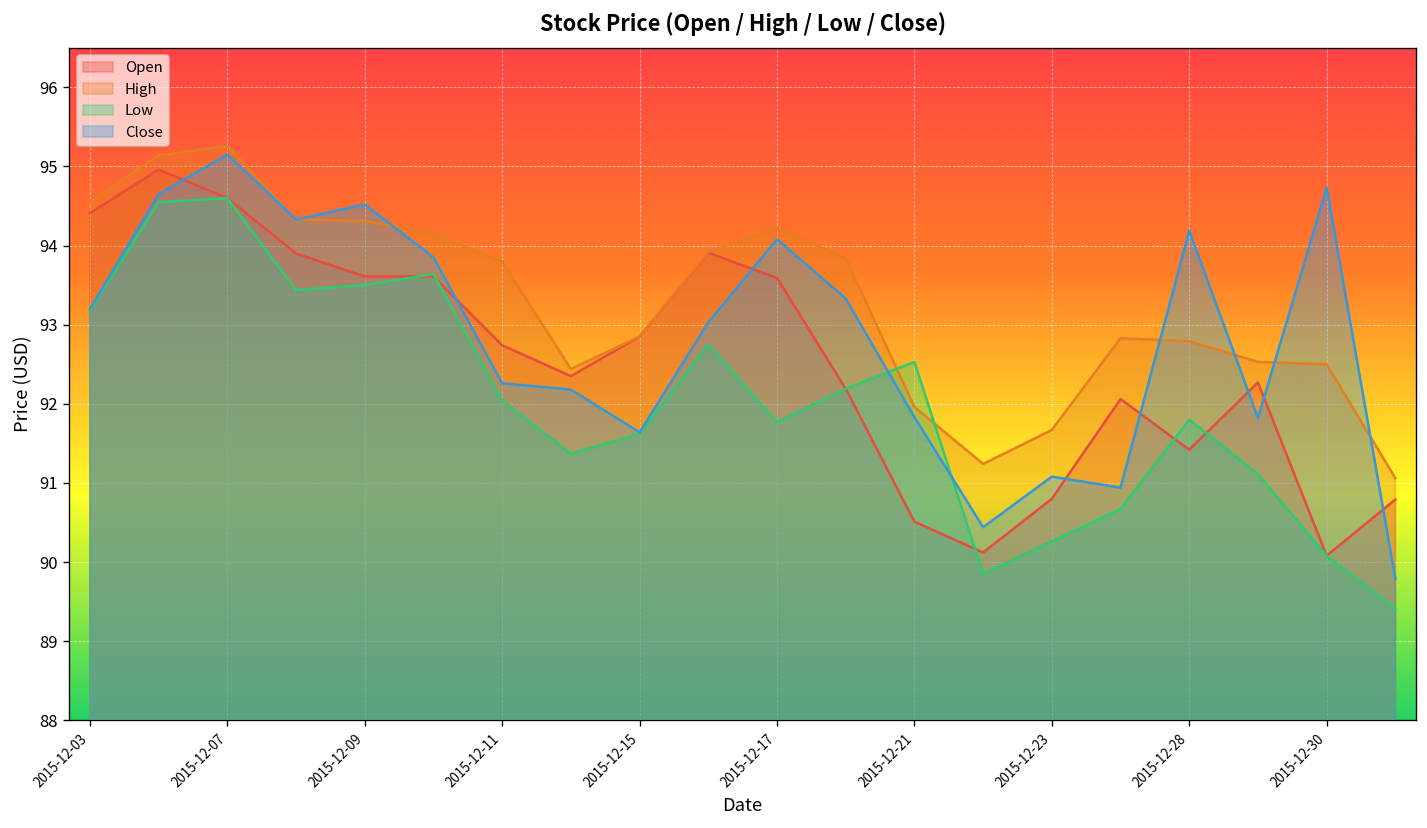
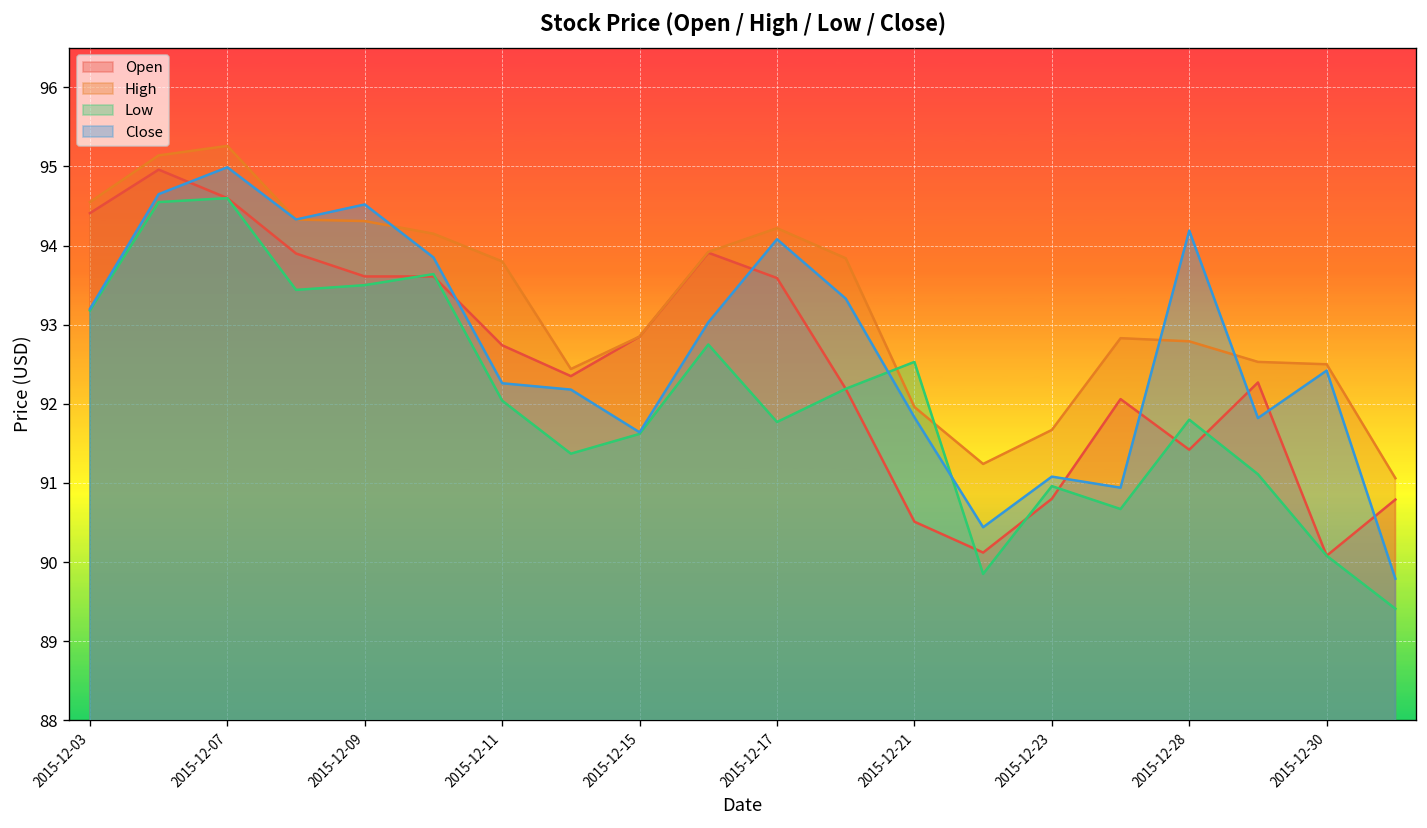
Close, 2015-12-07: 95.2 -> 95.0
Low, 2015-12-23: 90.3 -> 91.0
Close, 2015-12-30: 94.7 -> 92.4
